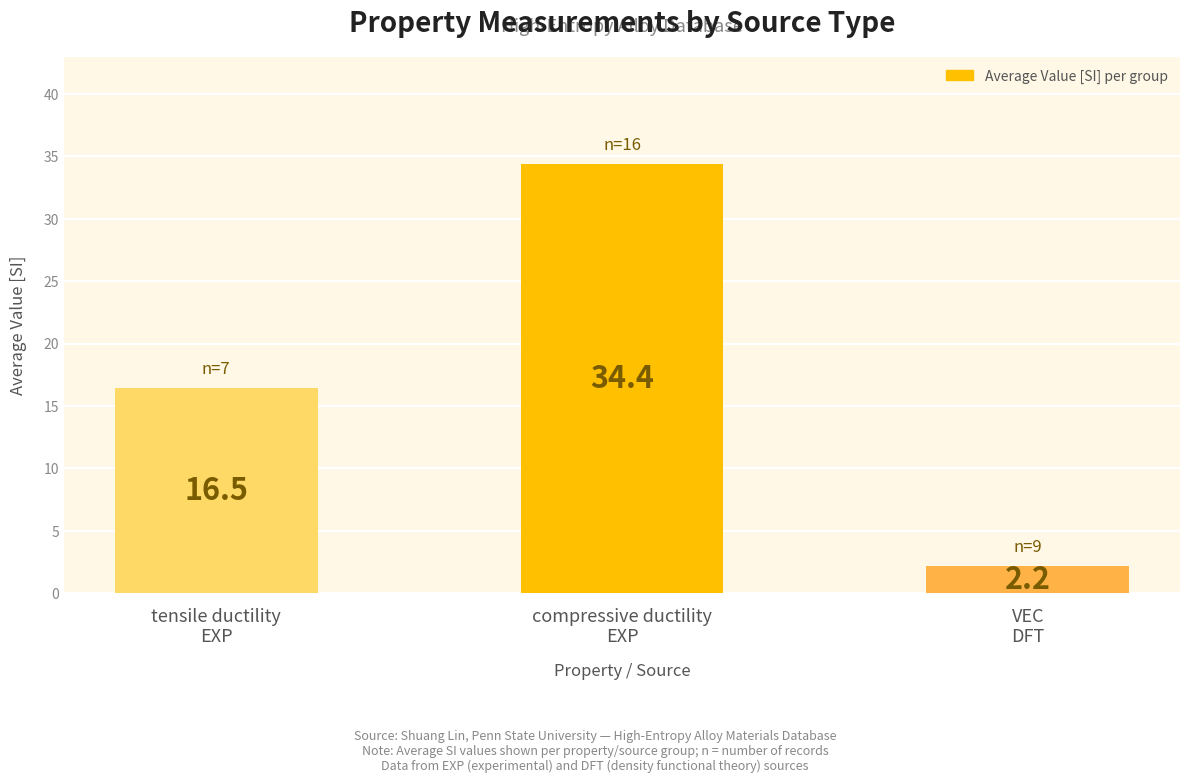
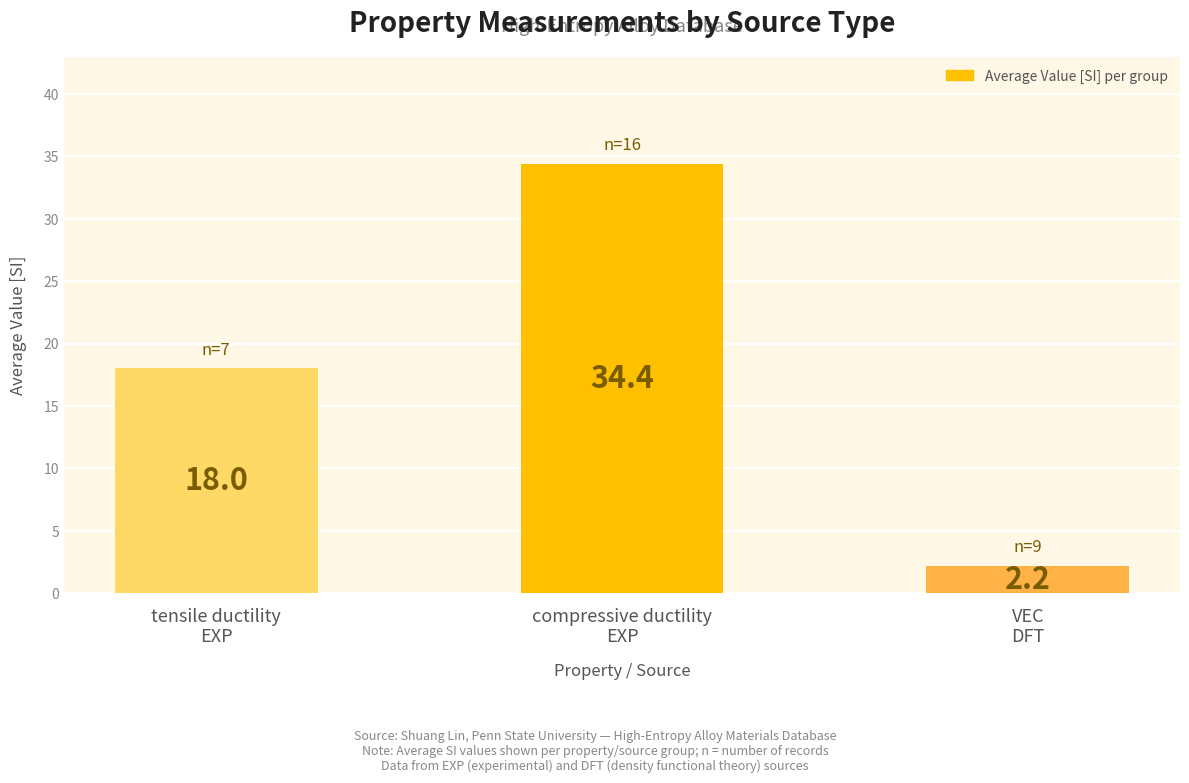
tensile ductility EXP: 16.5 -> 18.0
